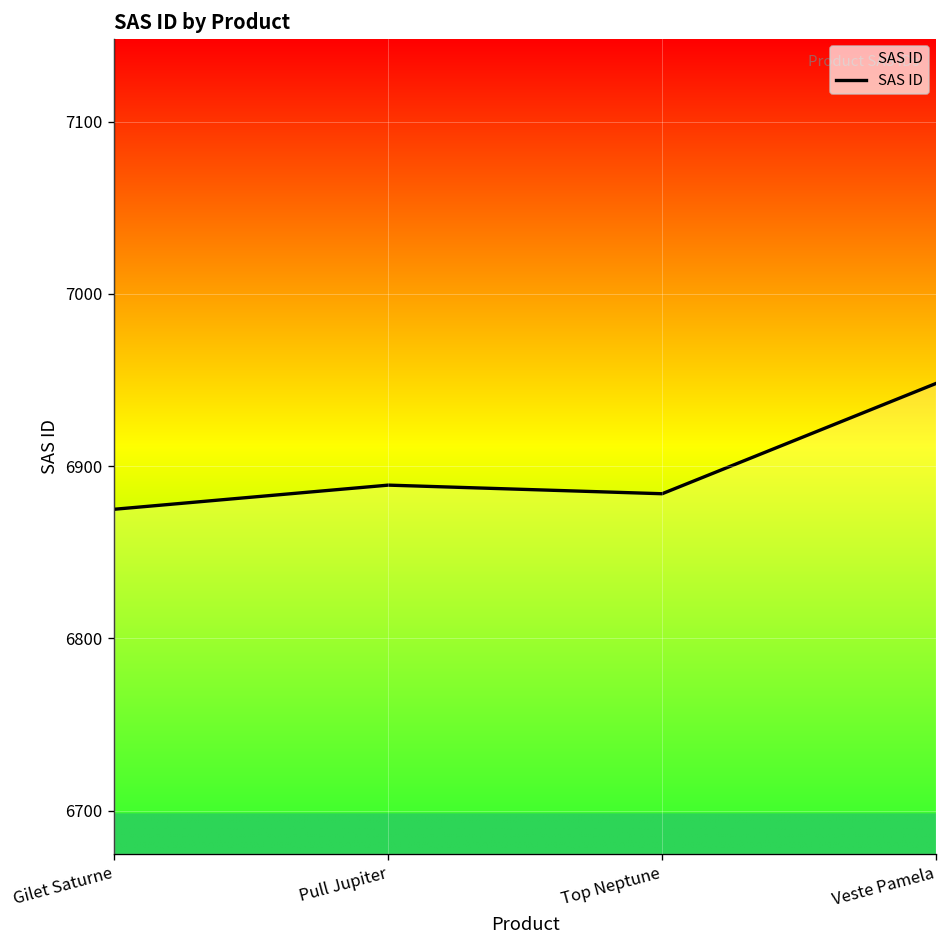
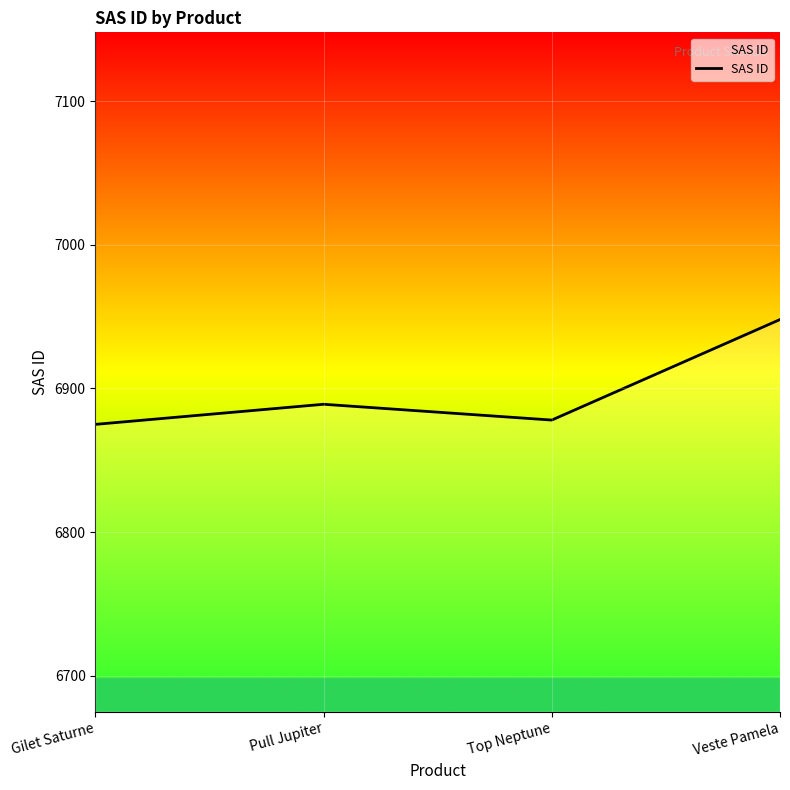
Top Neptune: 6884 -> 6878
